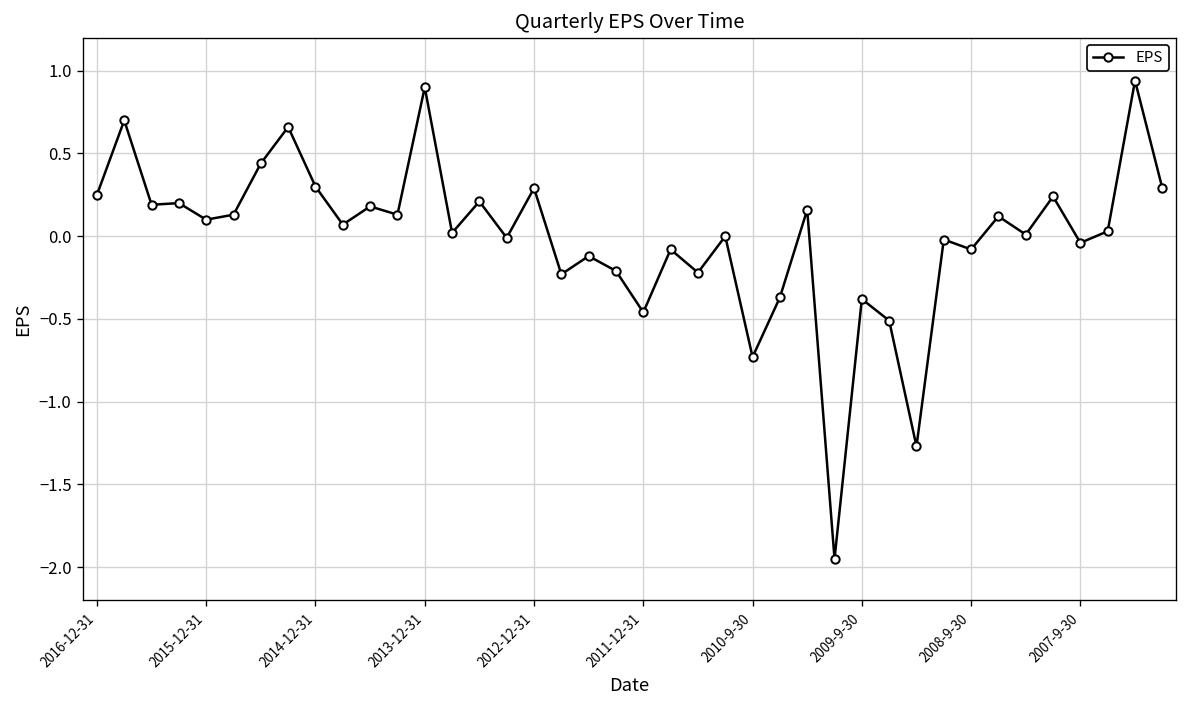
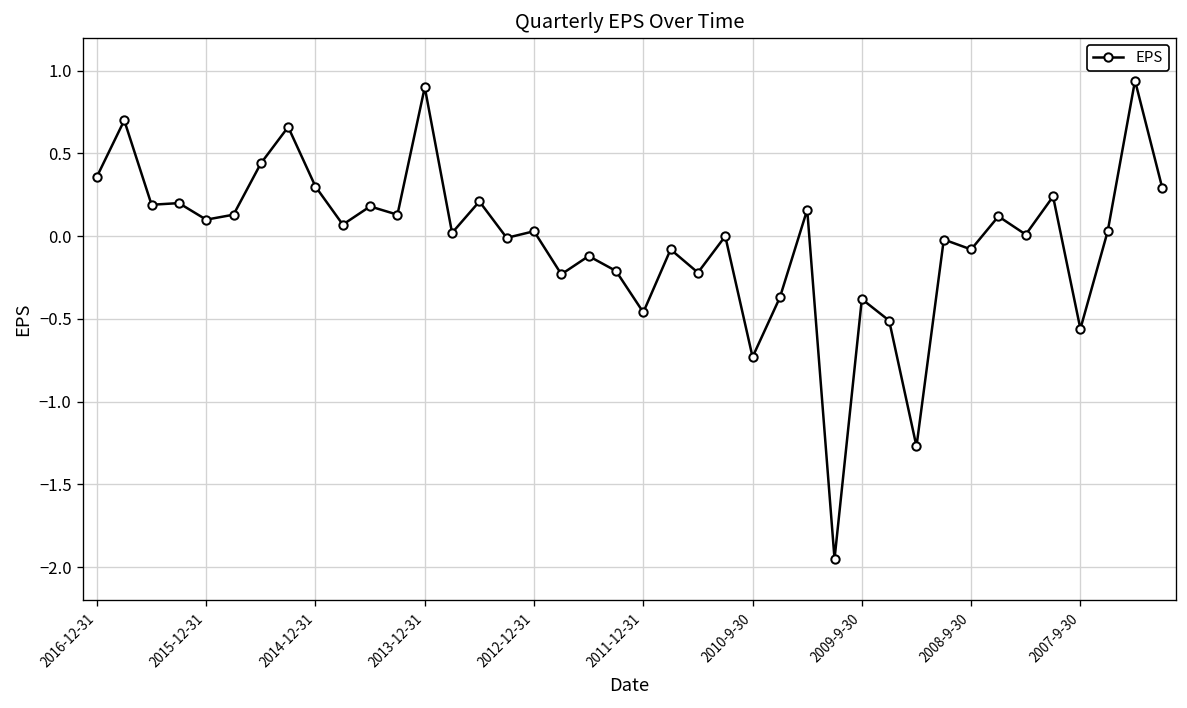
2016-12-31: 0.25 -> 0.36
2012-12-31: 0.29 -> 0.03
2007-9-30: -0.04 -> -0.56
